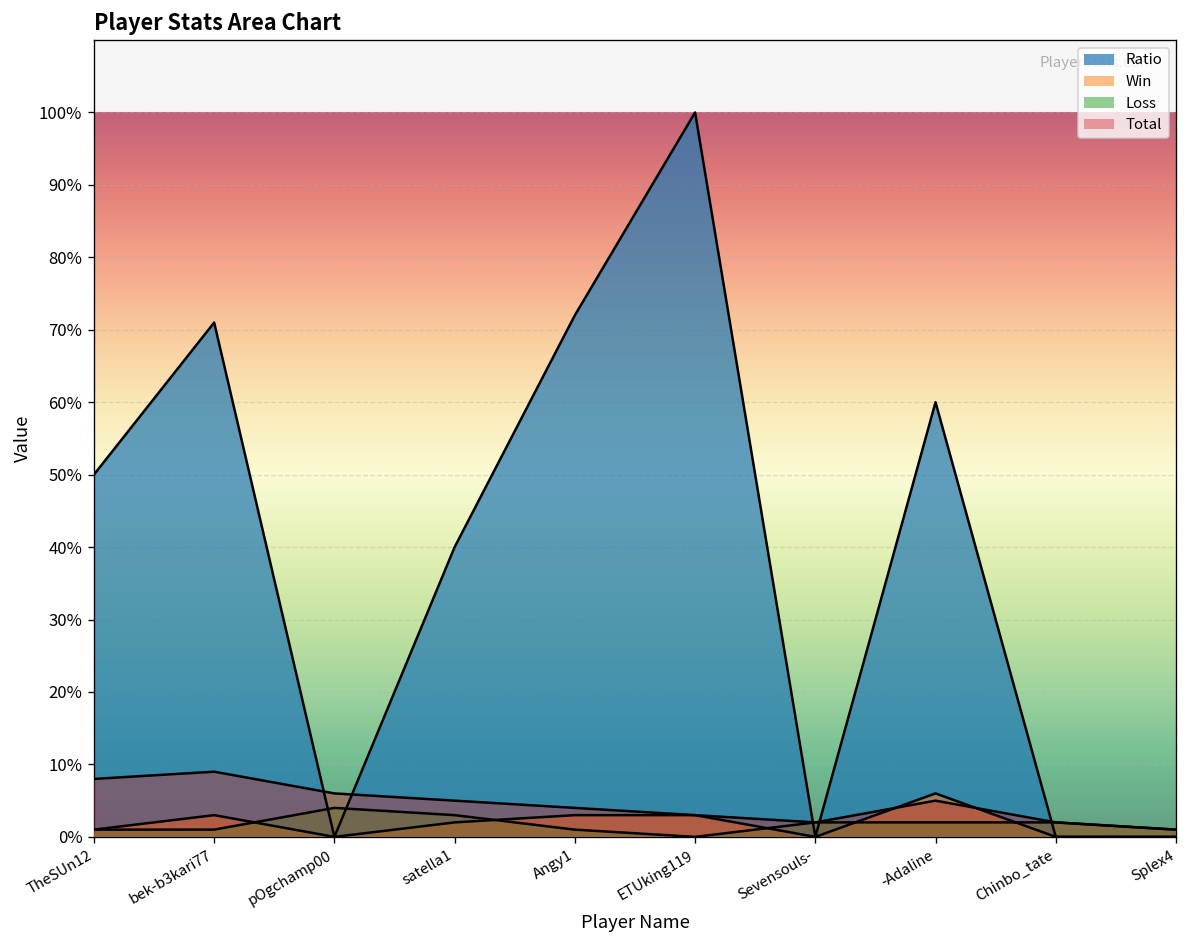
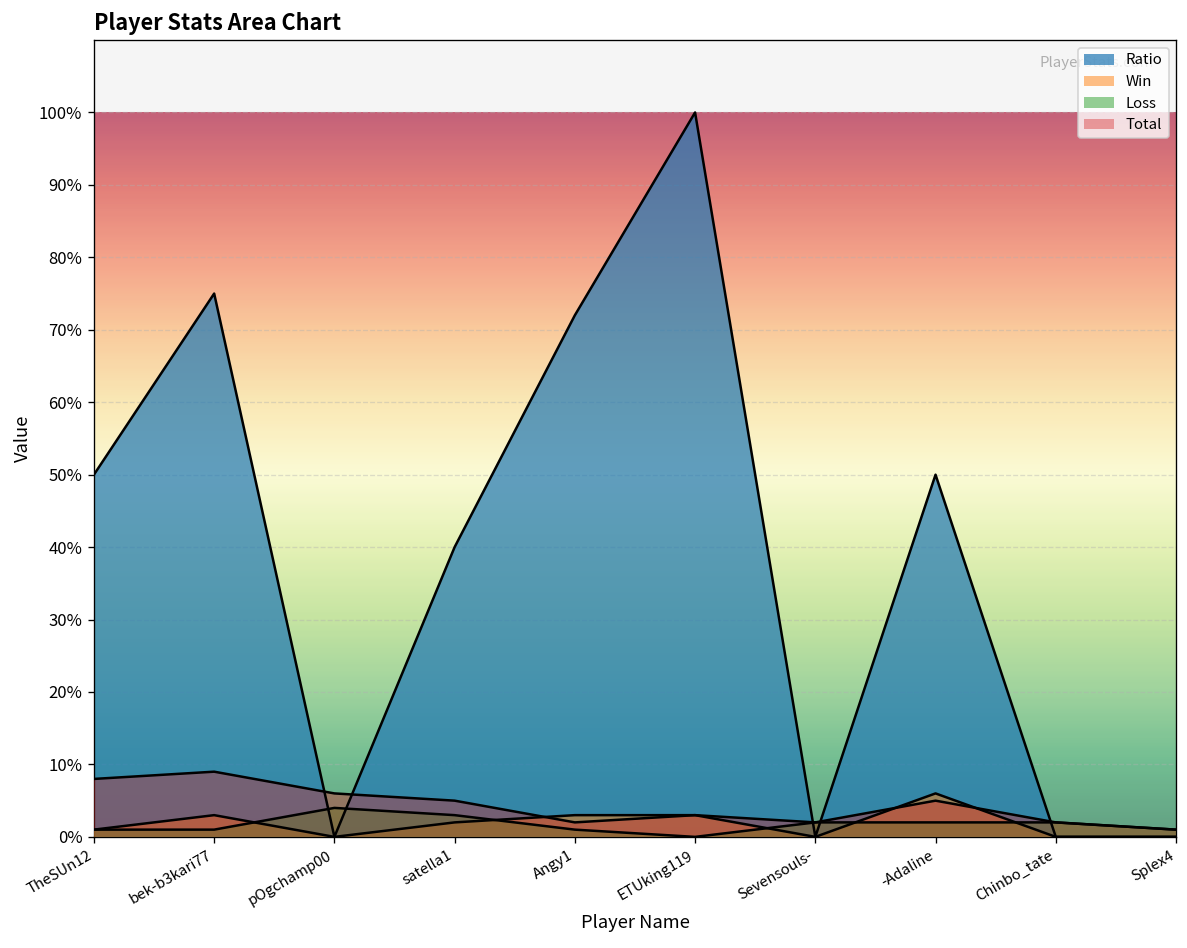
Ratio, bek-b3kari77: 71% -> 75%
Total, Angy1: 4% -> 2%
Ratio, -Adaline: 60% -> 50%
